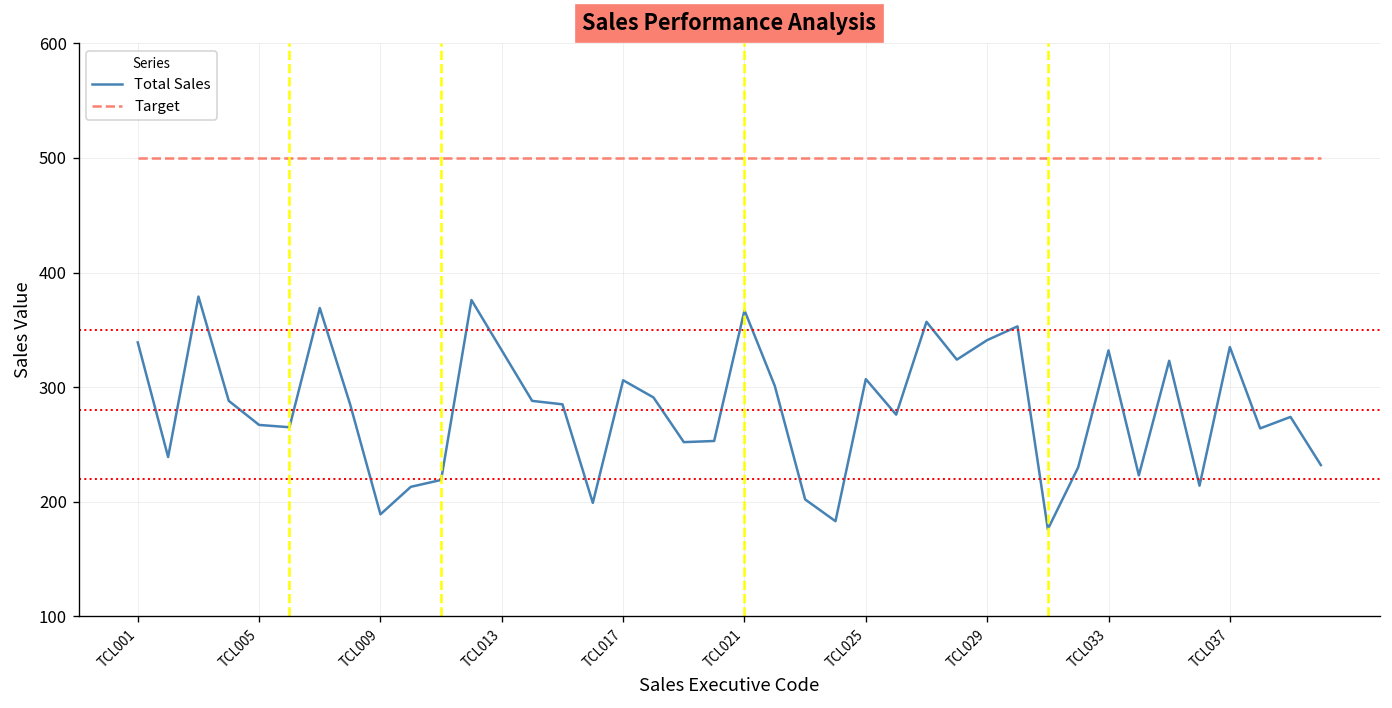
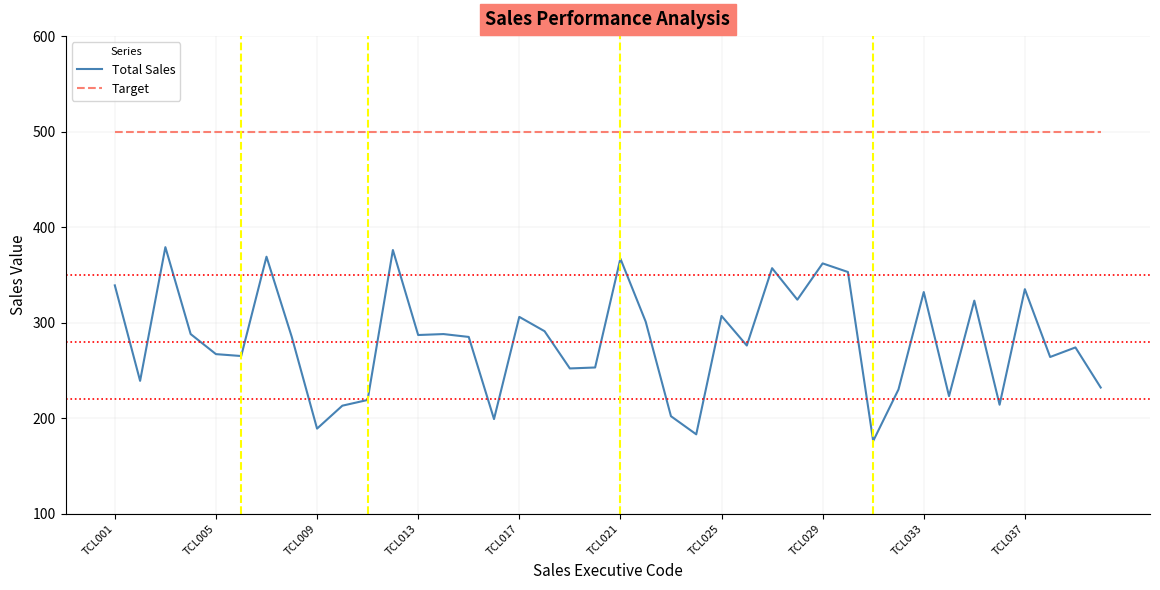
Total Sales, TCL013: 330 -> 290
Total Sales, TCL029: 340 -> 360
